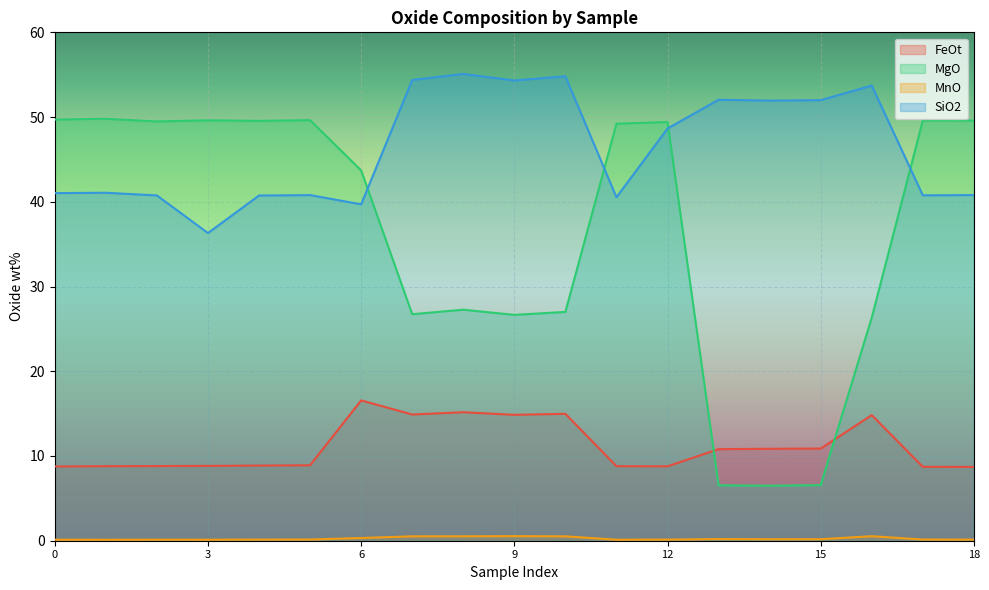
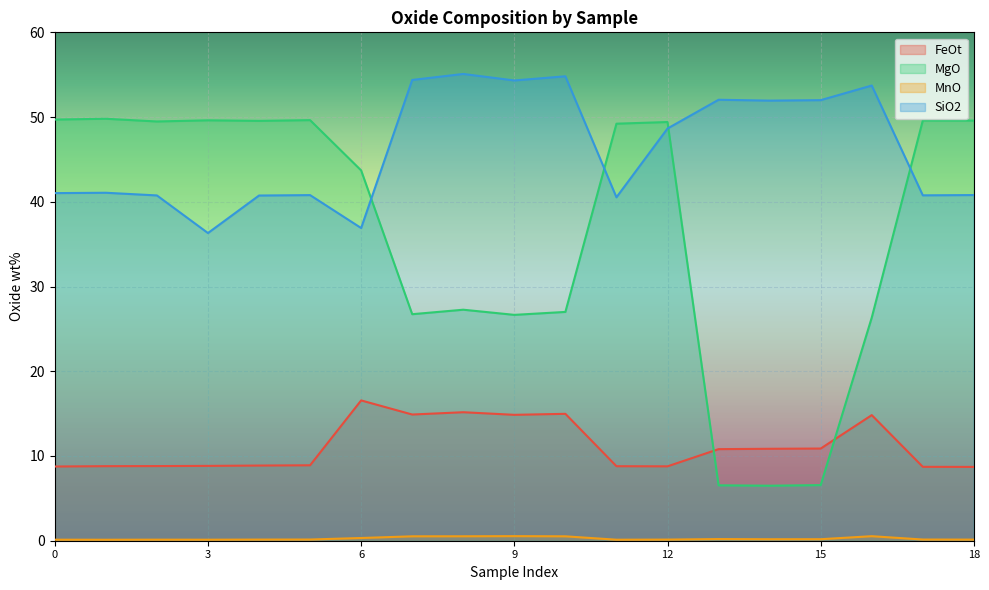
SiO2, 6: 40 -> 37
